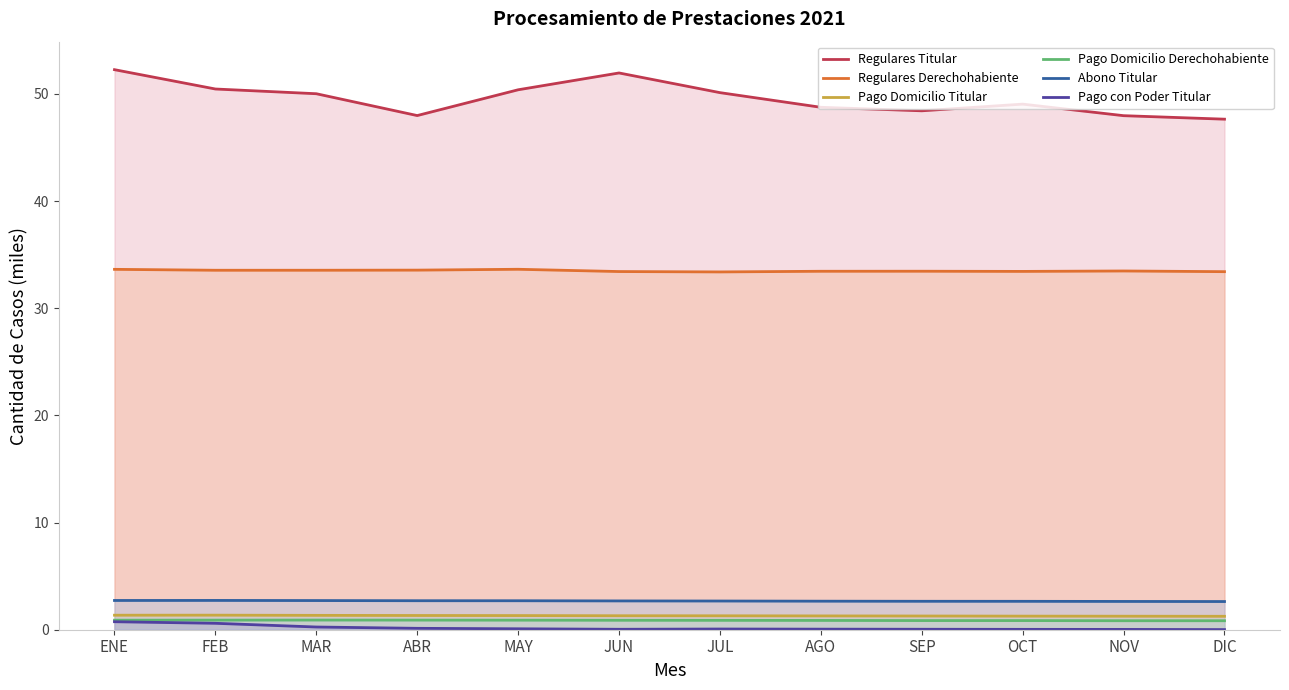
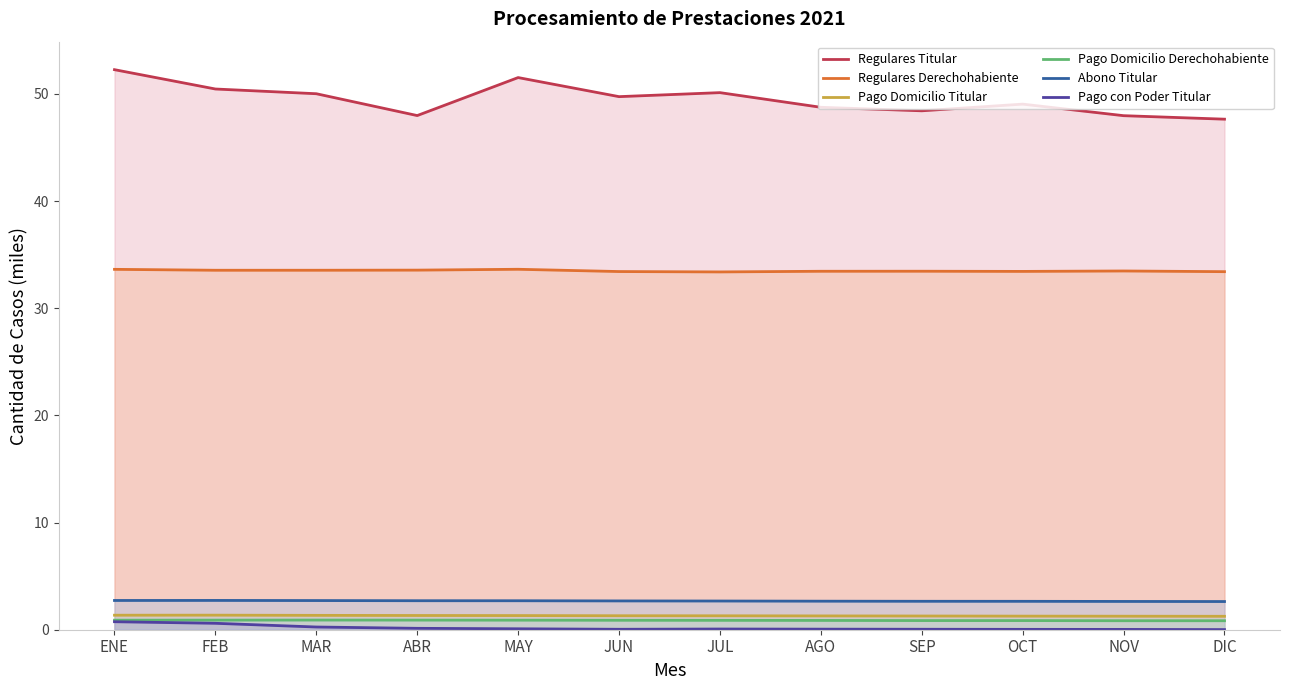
Regulares Titular, MAY: 50.4 -> 51.5
Regulares Titular, JUN: 51.9 -> 49.7
